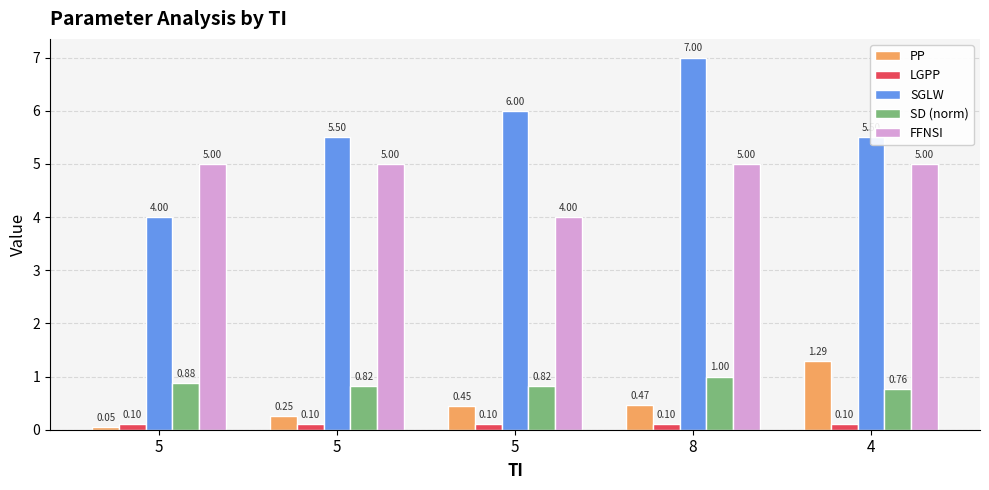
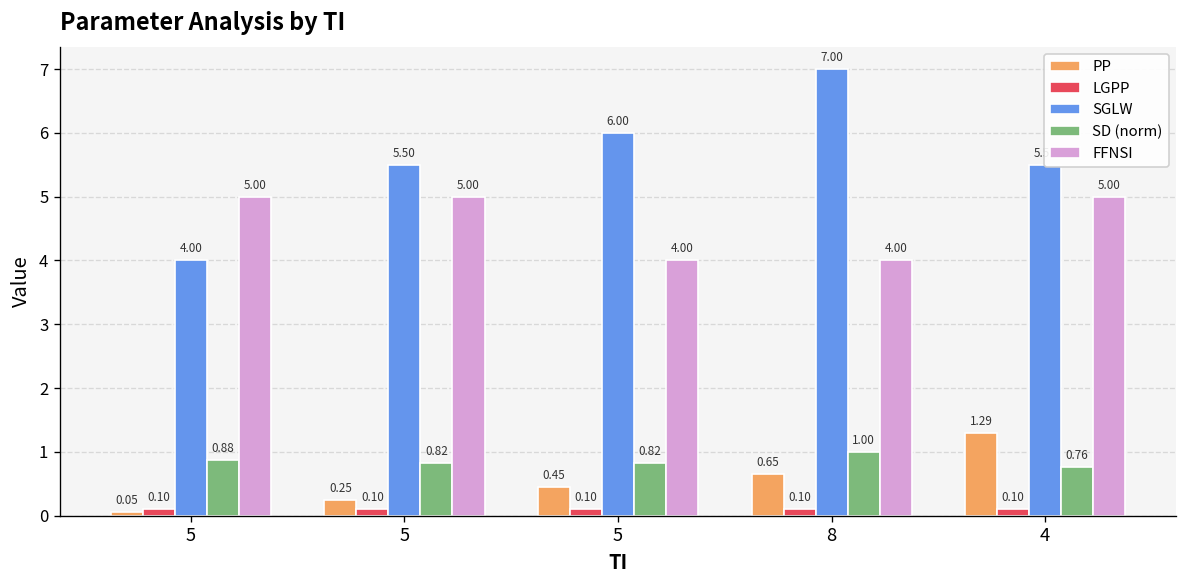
PP, 8: 0.47 -> 0.65
FFNSI, 8: 5.00 -> 4.00
